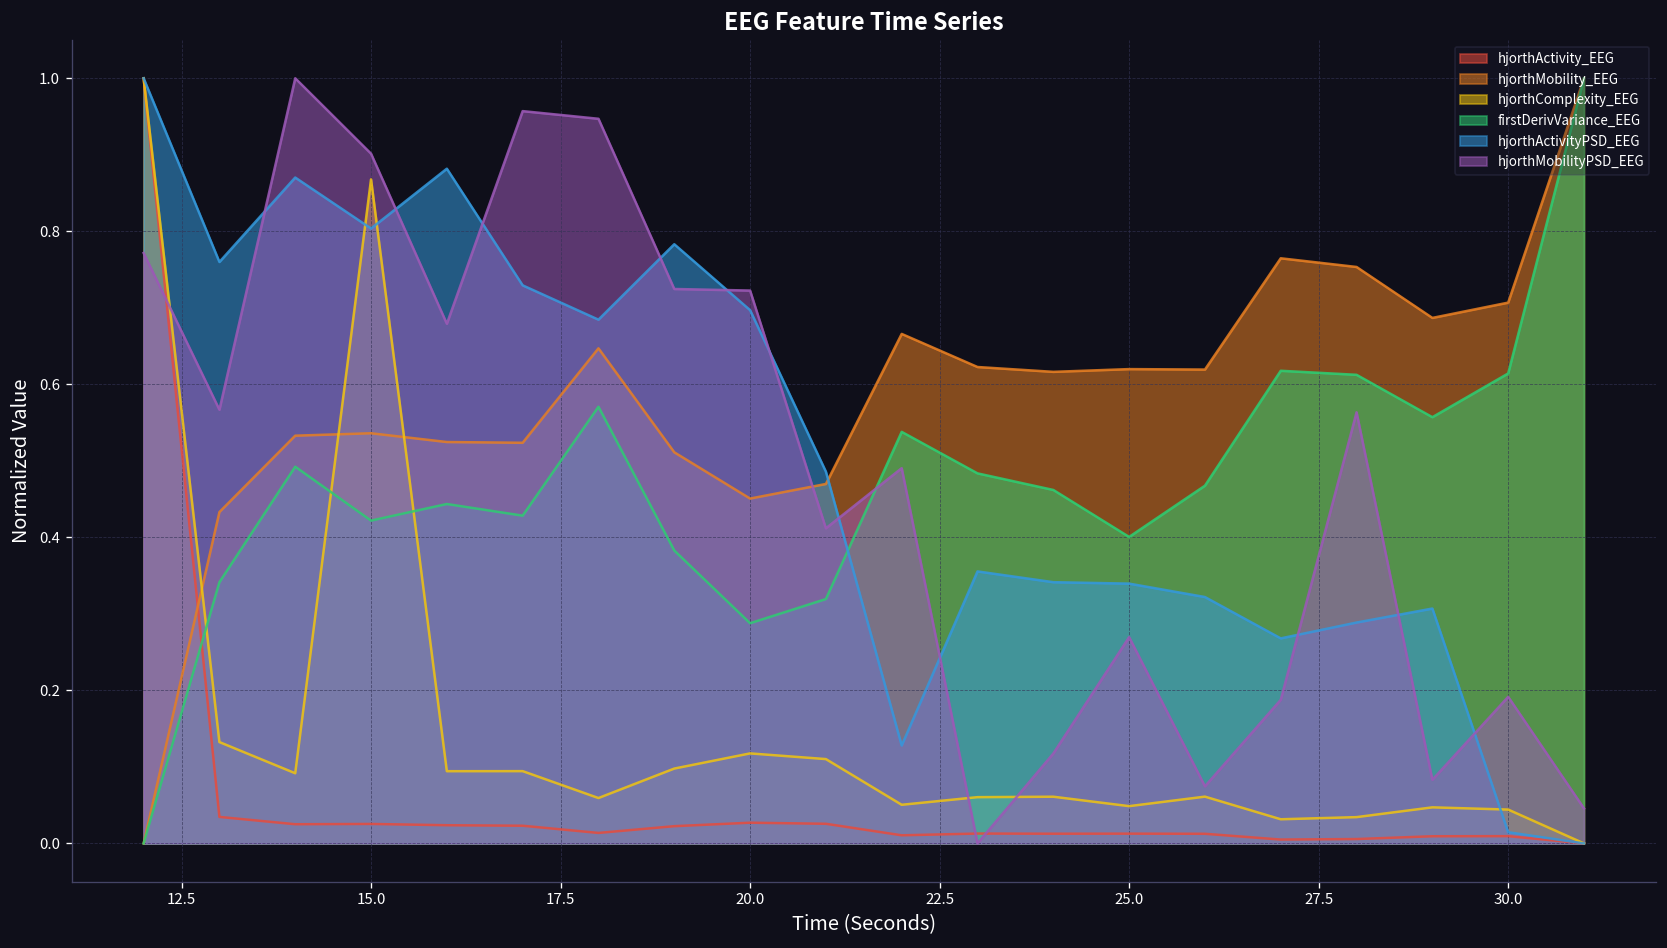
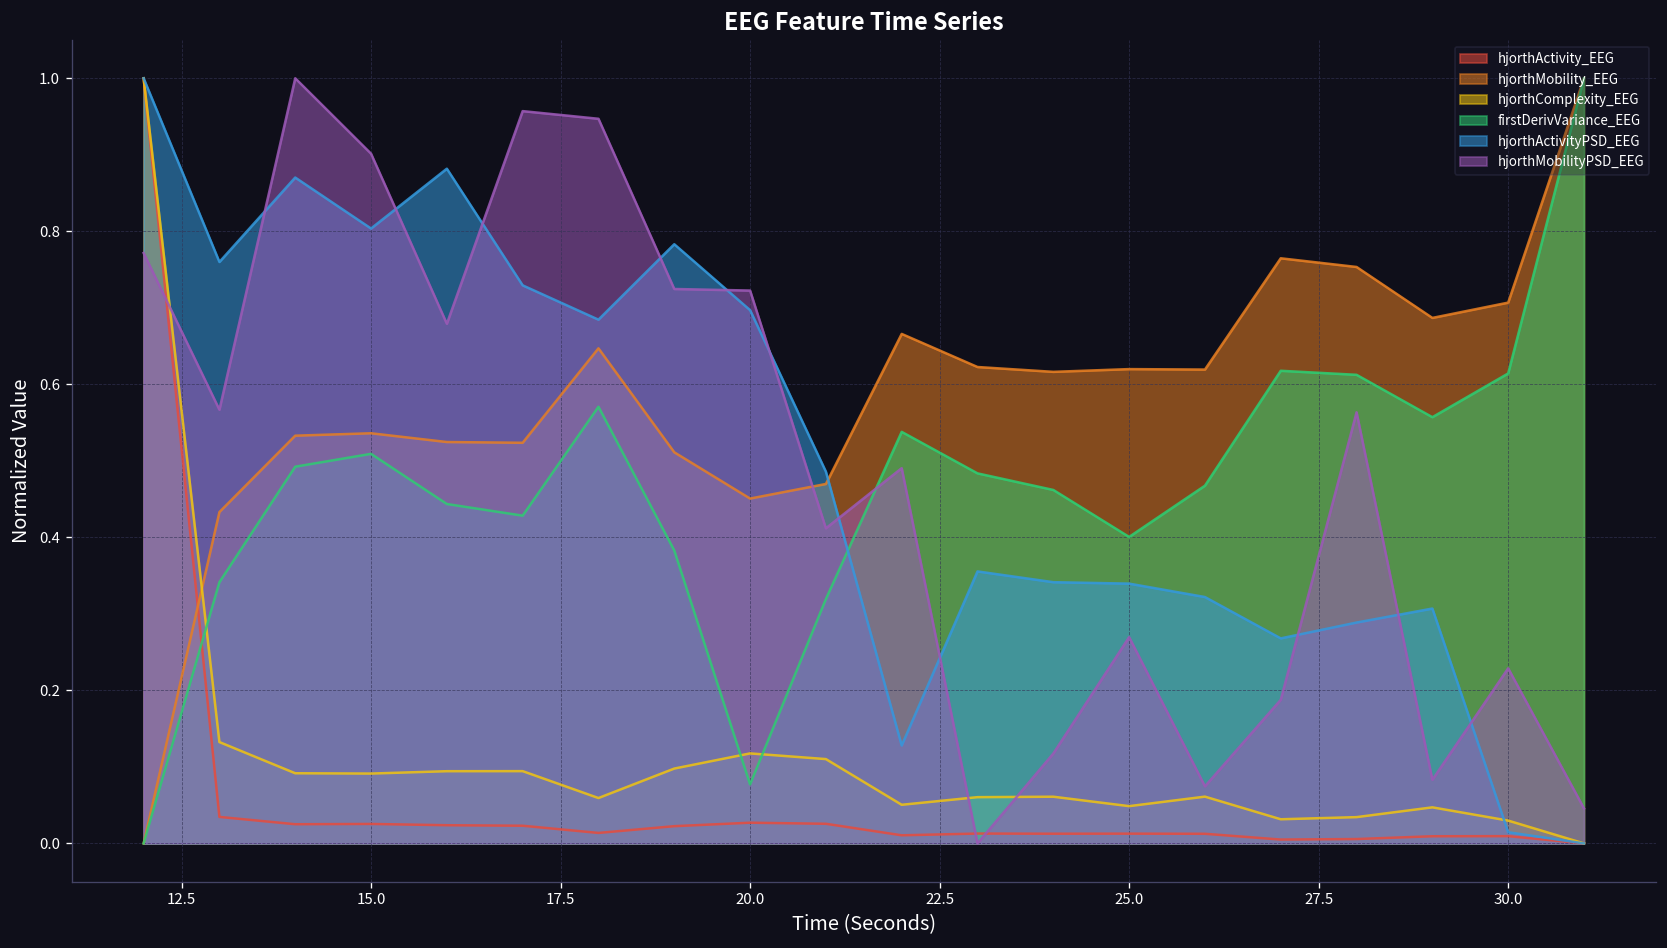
hjorthComplexity_EEG, 15.0: 0.87 -> 0.09
firstDerivVariance_EEG, 15.0: 0.42 -> 0.51
firstDerivVariance_EEG, 20.0: 0.29 -> 0.08
hjorthComplexity_EEG, 30.0: 0.04 -> 0.03
hjorthMobilityPSD_EEG, 30.0: 0.19 -> 0.23
